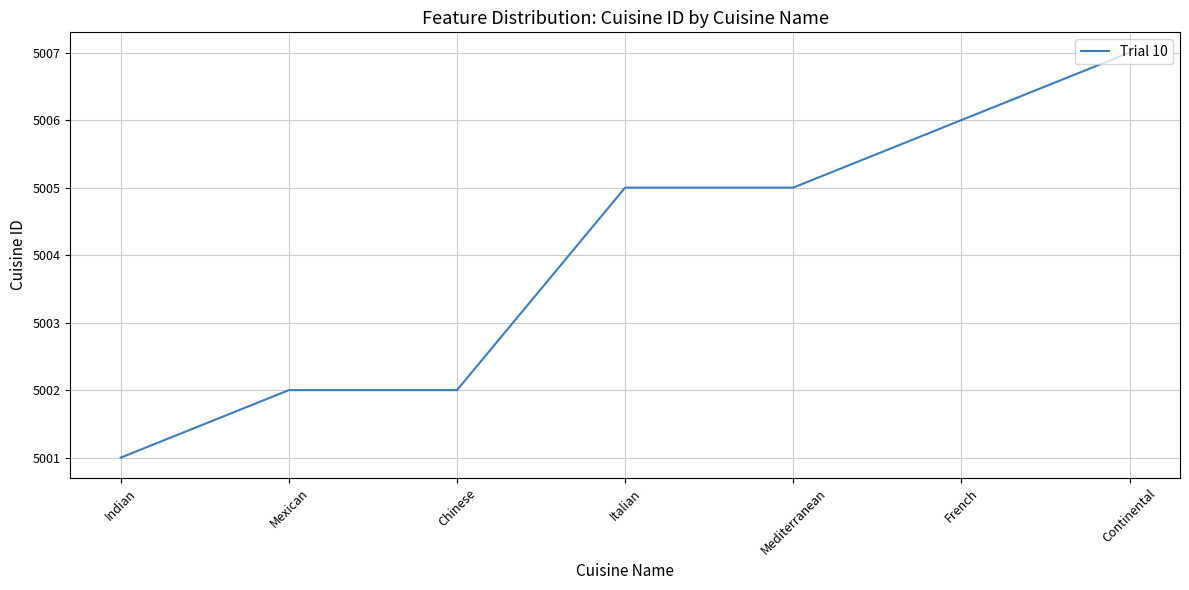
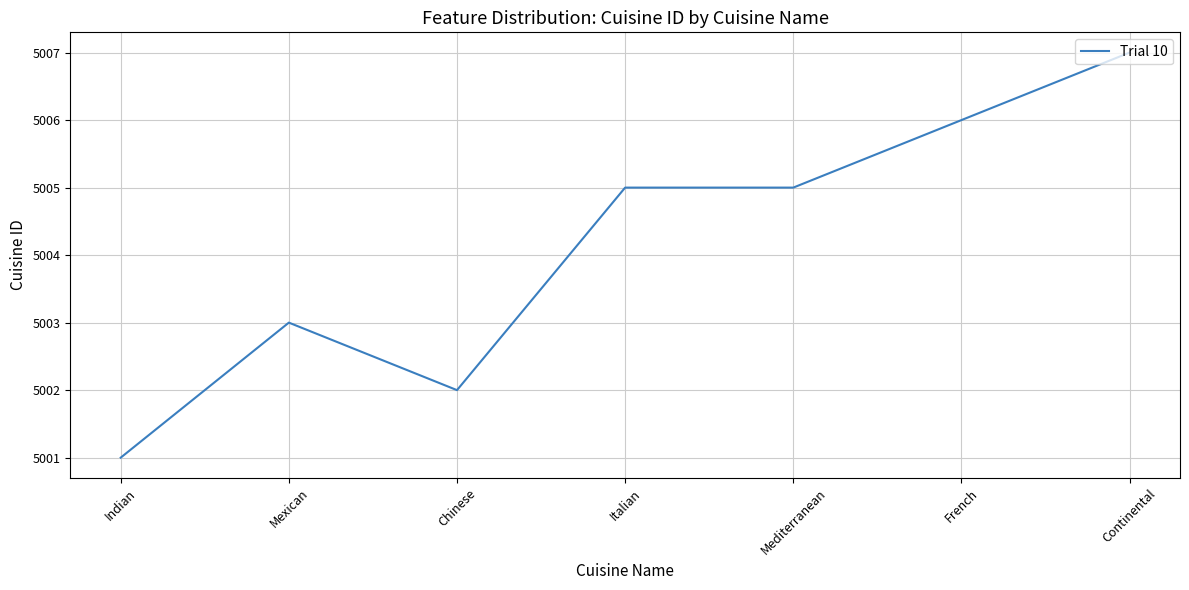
Mexican: 5002 -> 5003
